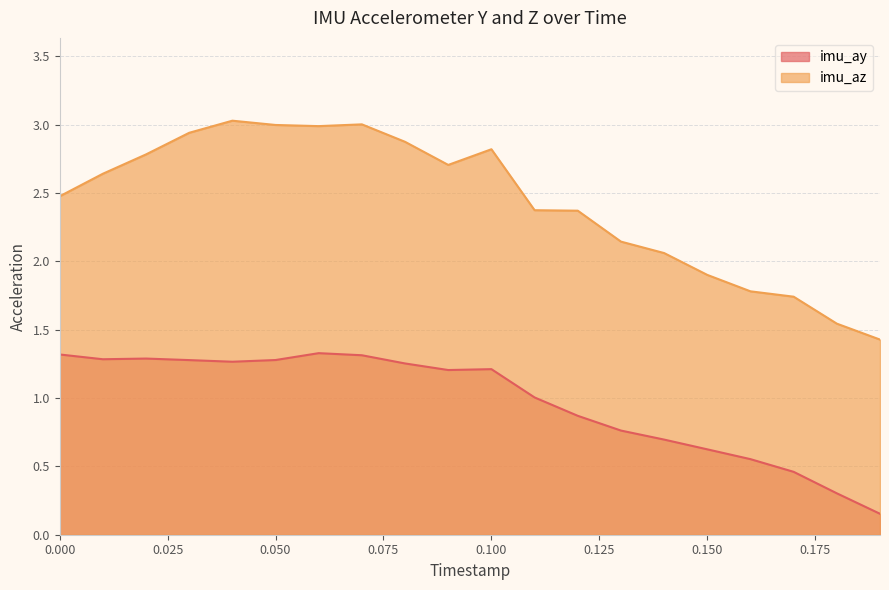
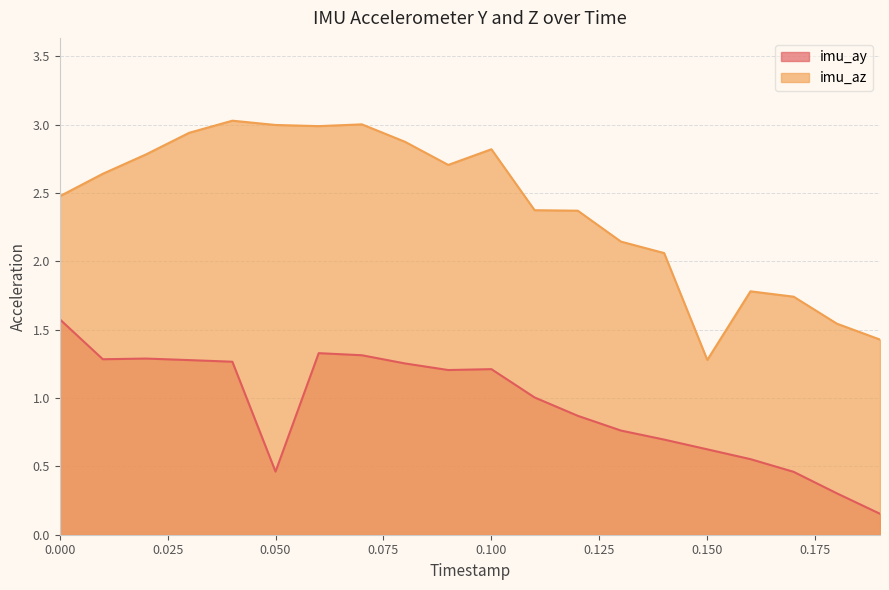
imu_ay, 0.000: 1.32 -> 1.58
imu_ay, 0.050: 1.28 -> 0.46
imu_az, 0.150: 1.90 -> 1.28
